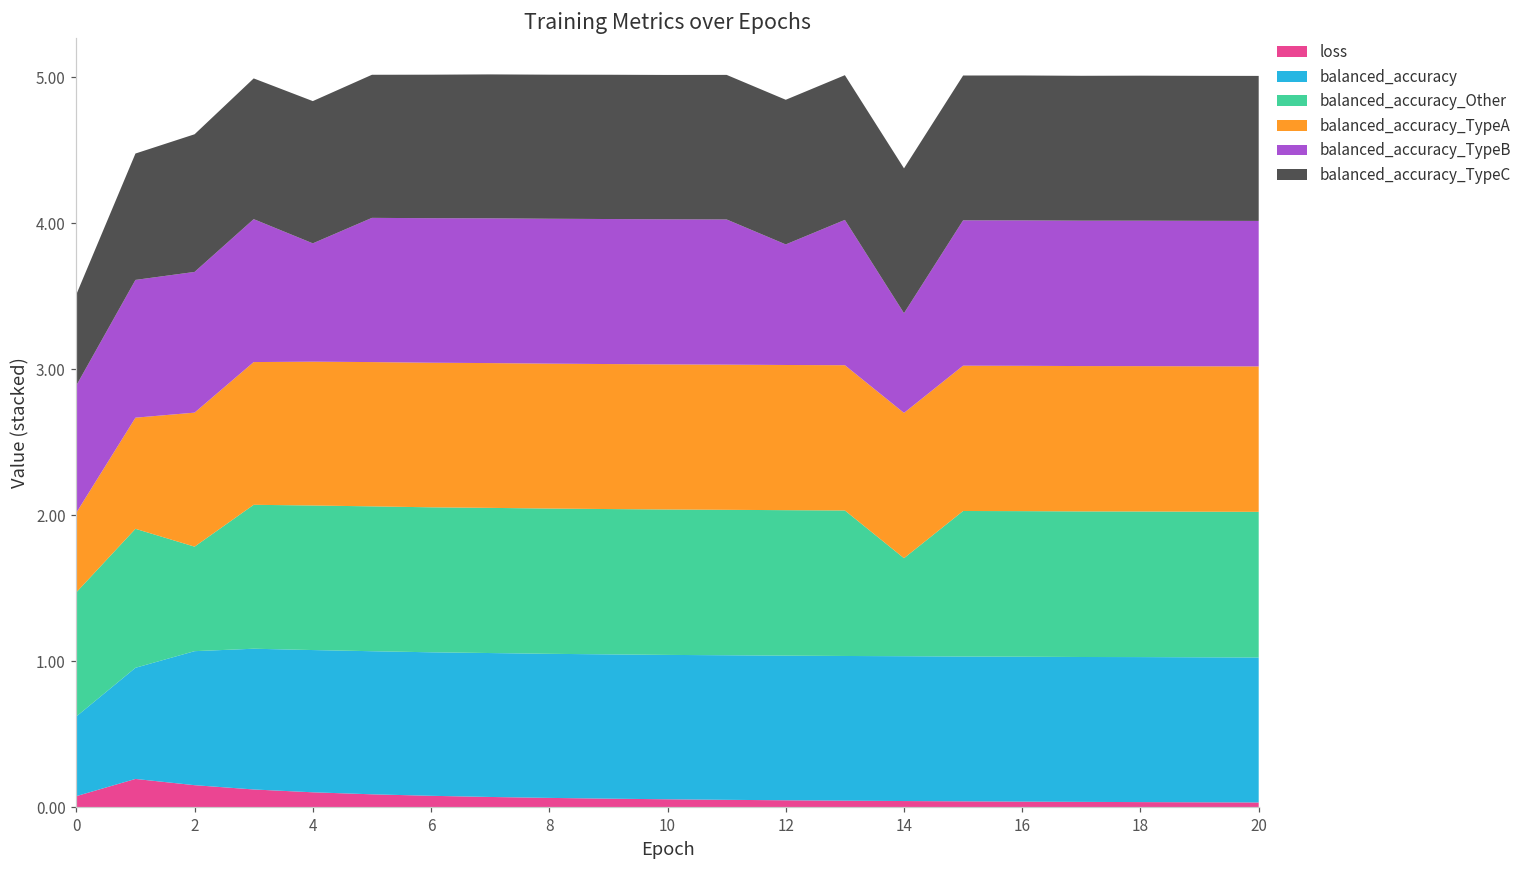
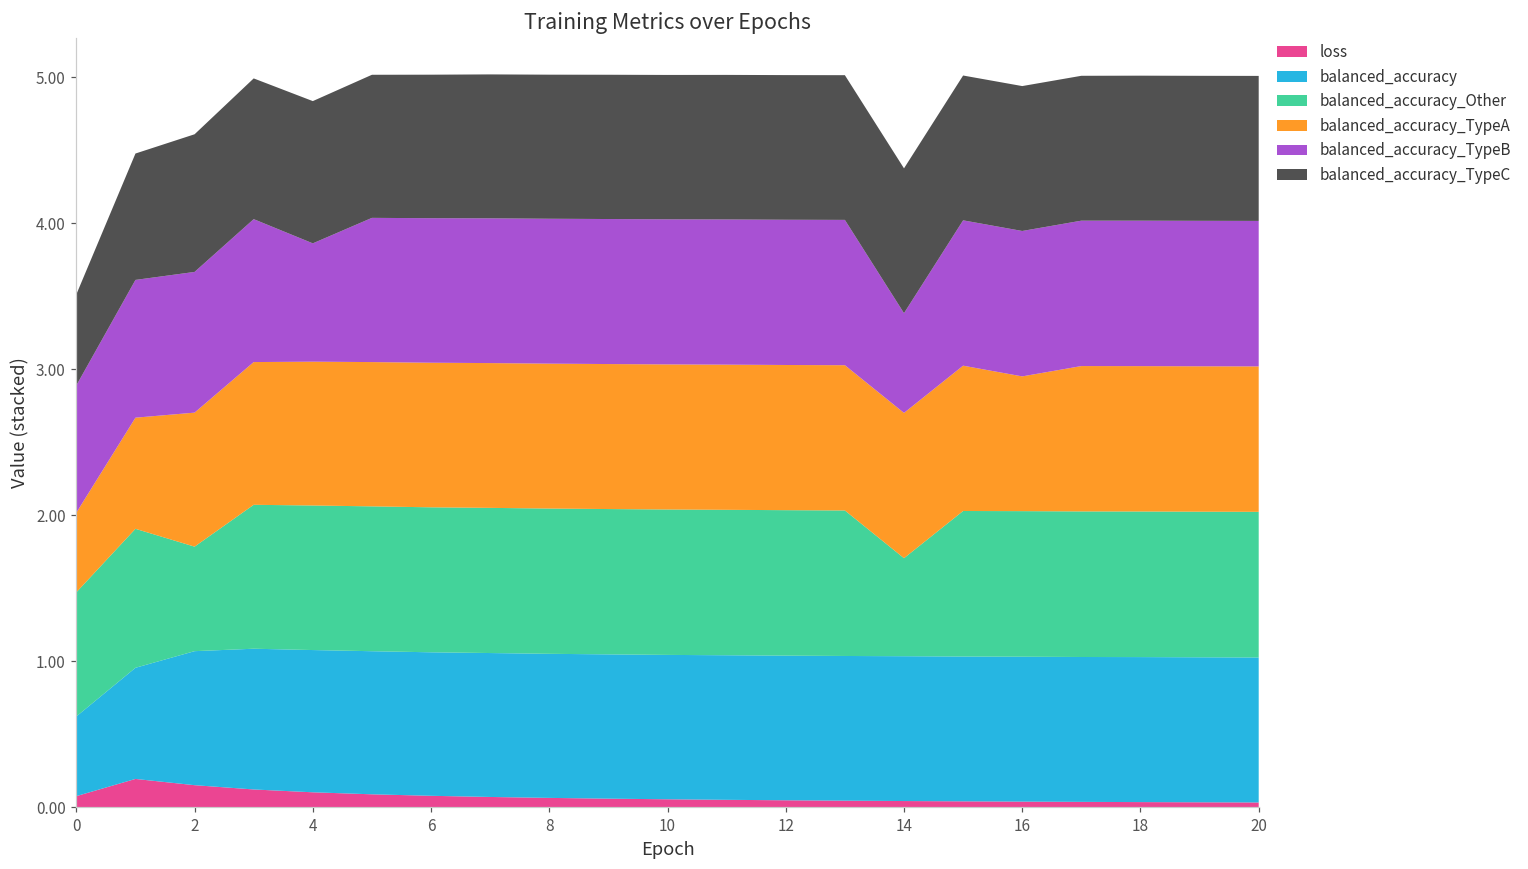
balanced_accuracy_TypeB, 12: 0.83 -> 1.00
balanced_accuracy_TypeA, 16: 1.00 -> 0.92
